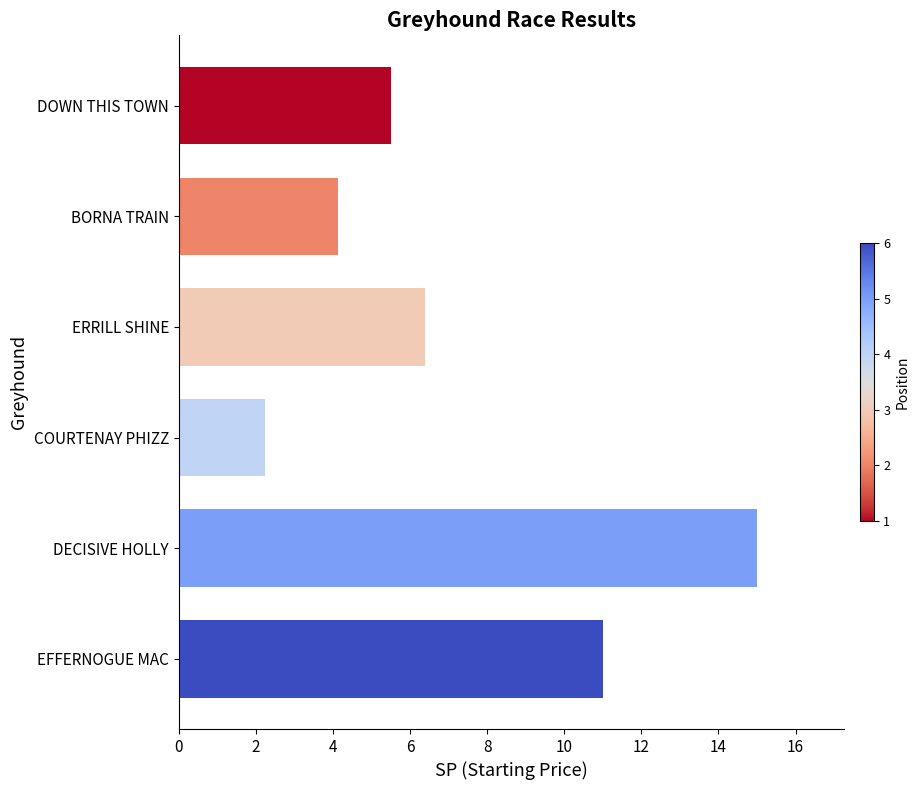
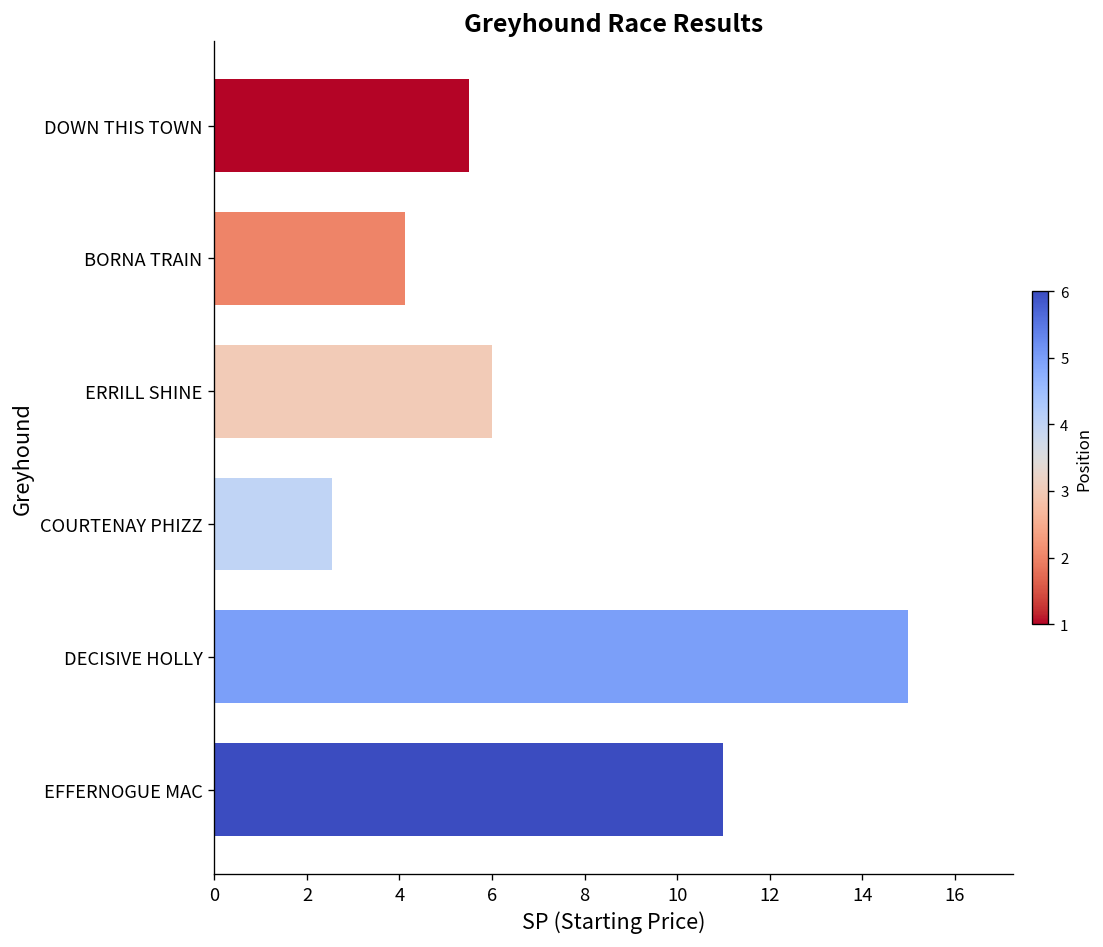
ERRILL SHINE: 6.4 -> 6.0
COURTENAY PHIZZ: 2.3 -> 2.6
